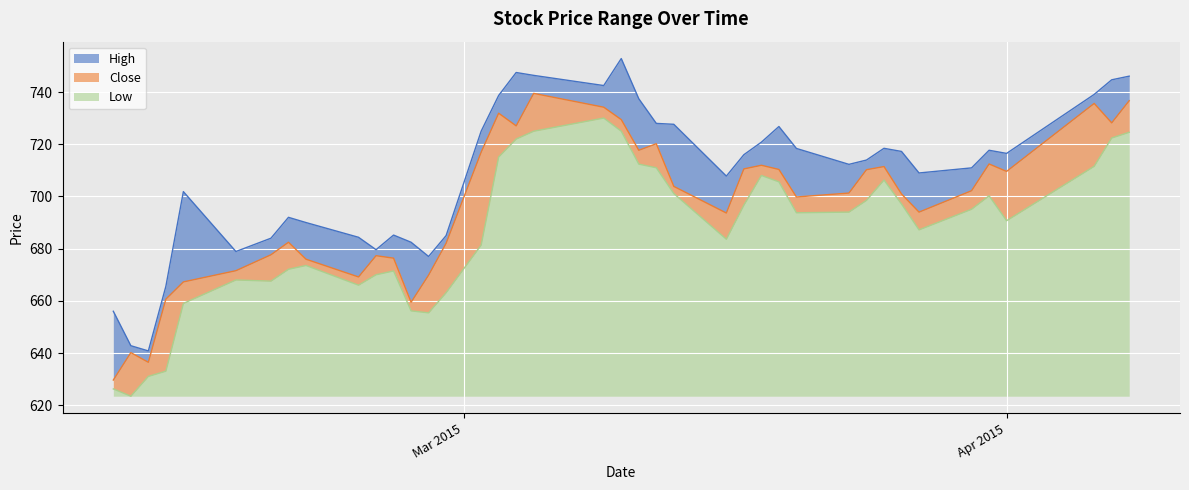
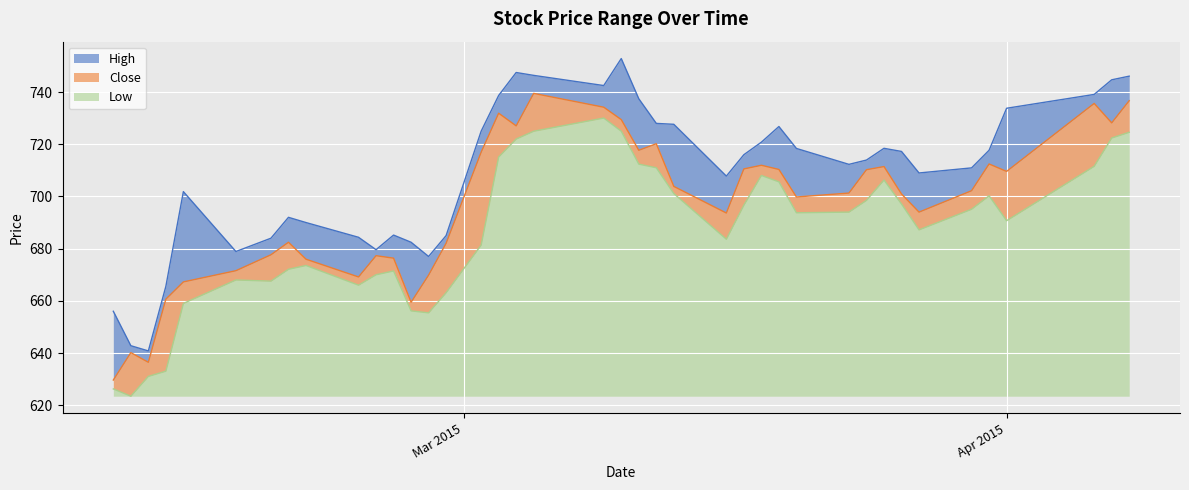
High, Apr 2015: 717 -> 734
